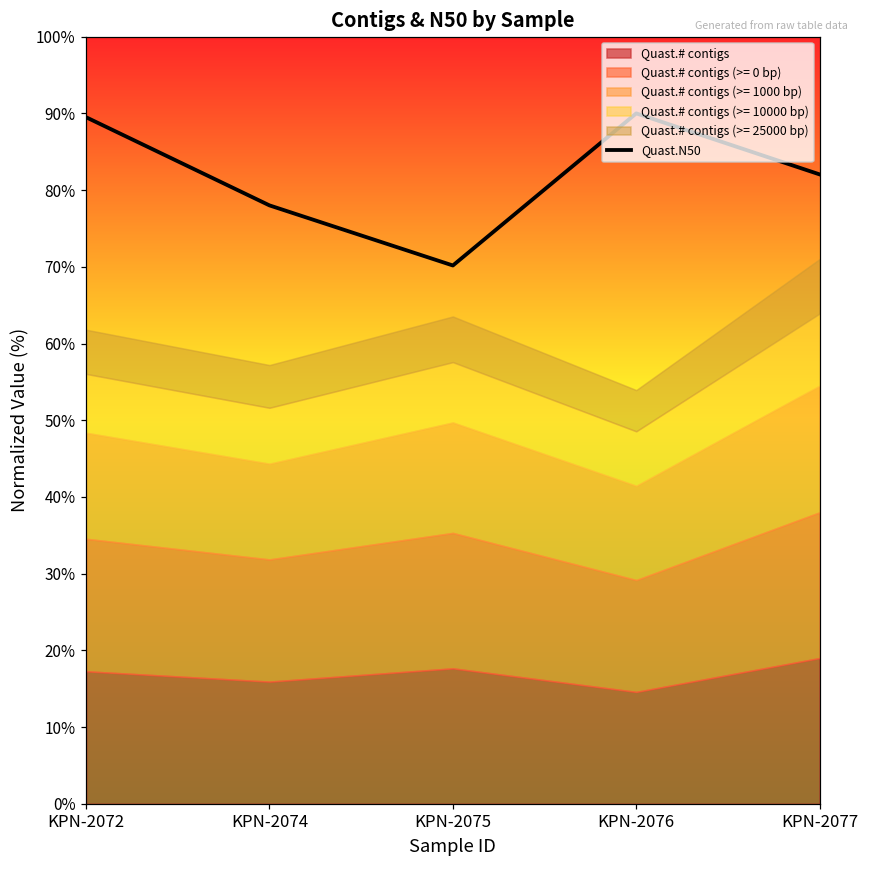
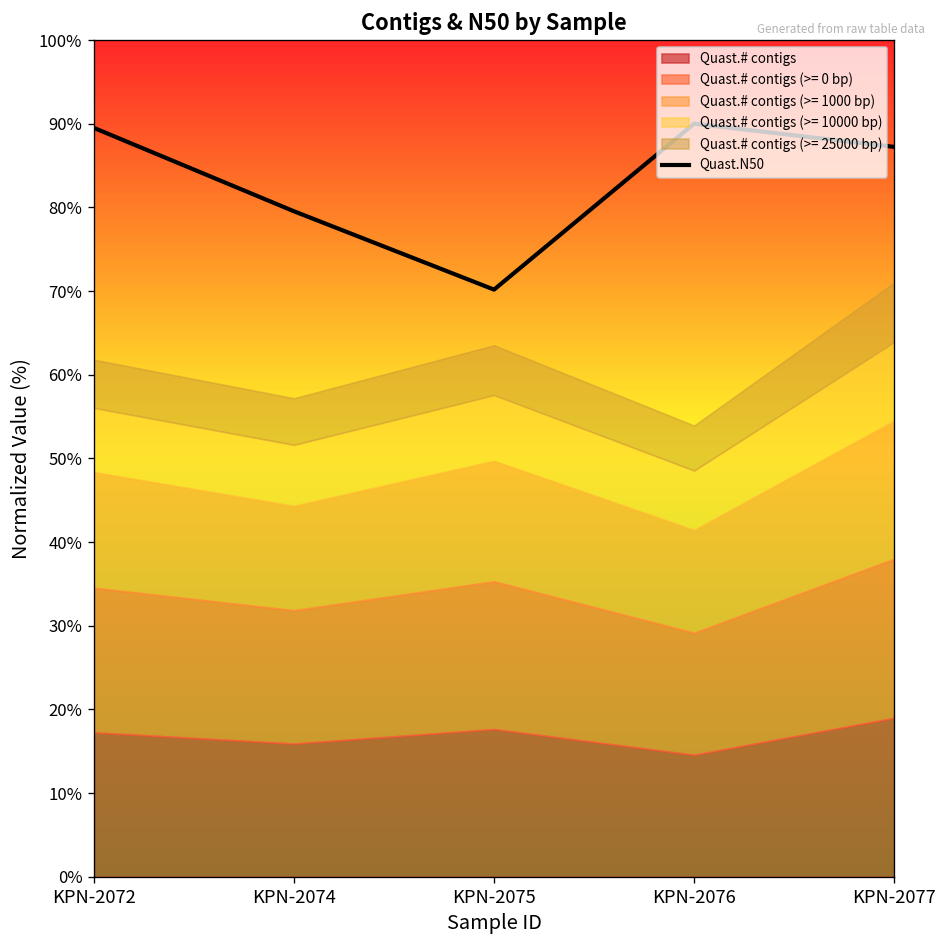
Quast.N50, KPN-2074: 78% -> 80%
Quast.N50, KPN-2077: 82% -> 87%
